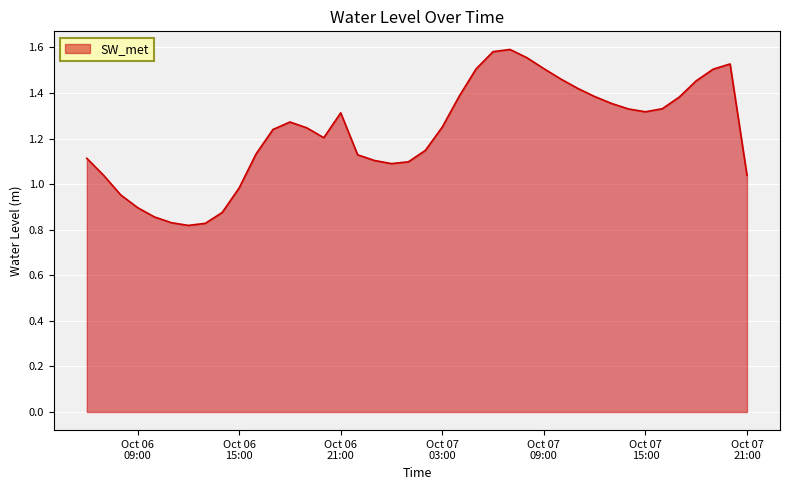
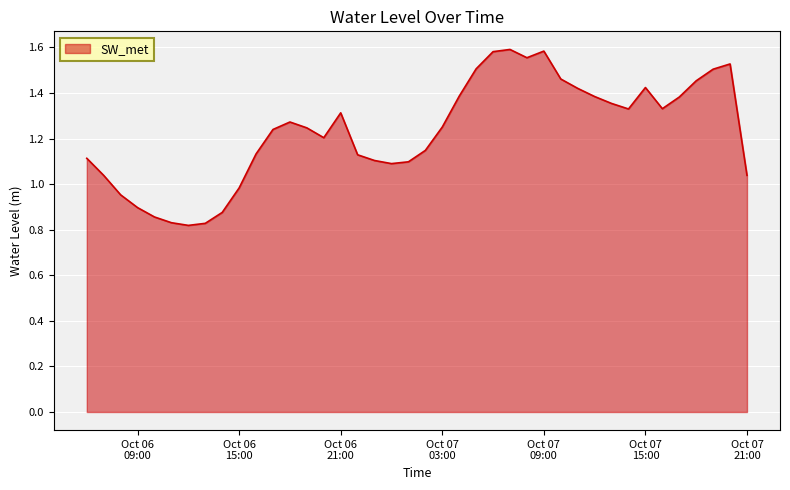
Oct 07 09:00: 1.51 -> 1.58
Oct 07 15:00: 1.32 -> 1.42
